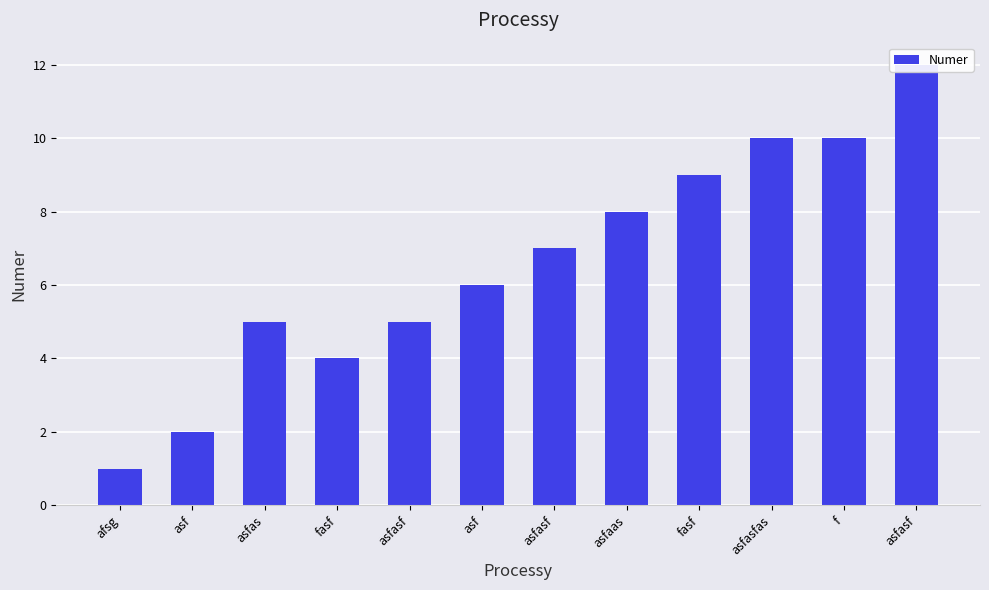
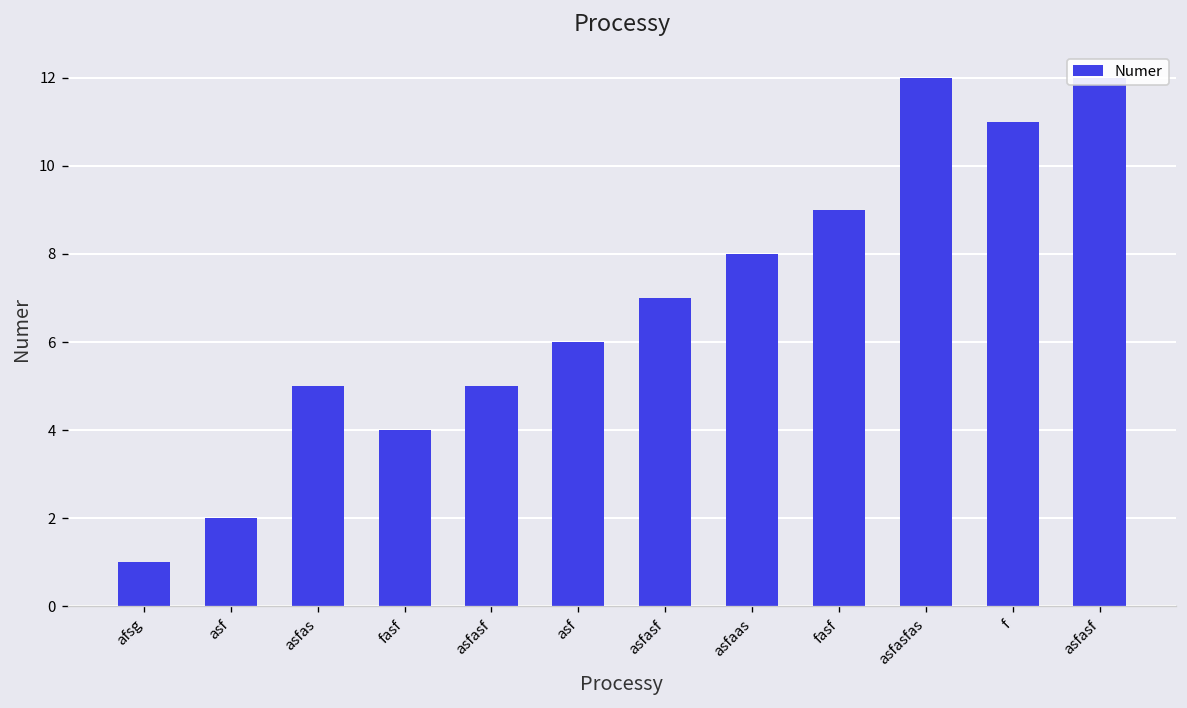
asfasfas: 10 -> 12
f: 10 -> 11
